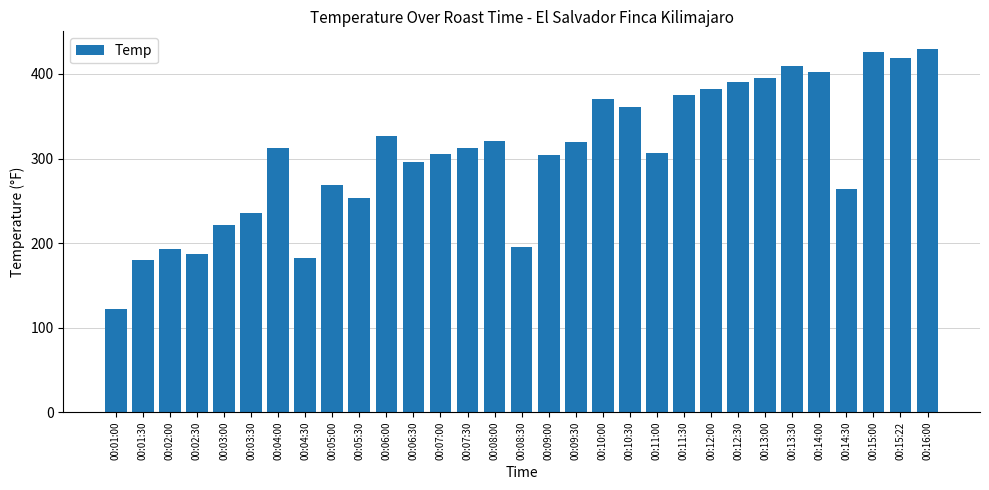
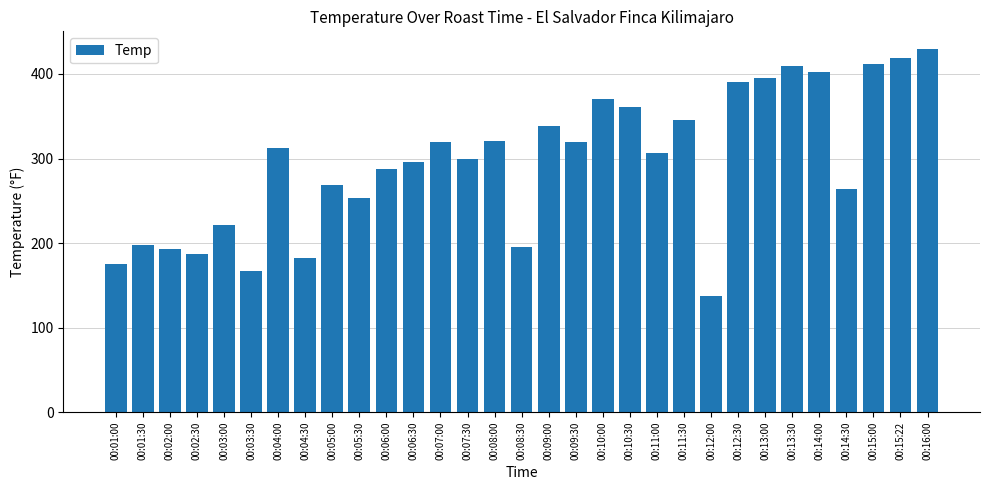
00:01:00: 120 -> 180
00:01:30: 180 -> 200
00:03:30: 240 -> 170
00:06:00: 330 -> 290
00:07:00: 310 -> 320
00:07:30: 310 -> 300
00:09:00: 300 -> 340
00:11:30: 380 -> 350
00:12:00: 380 -> 140
00:15:00: 430 -> 410
